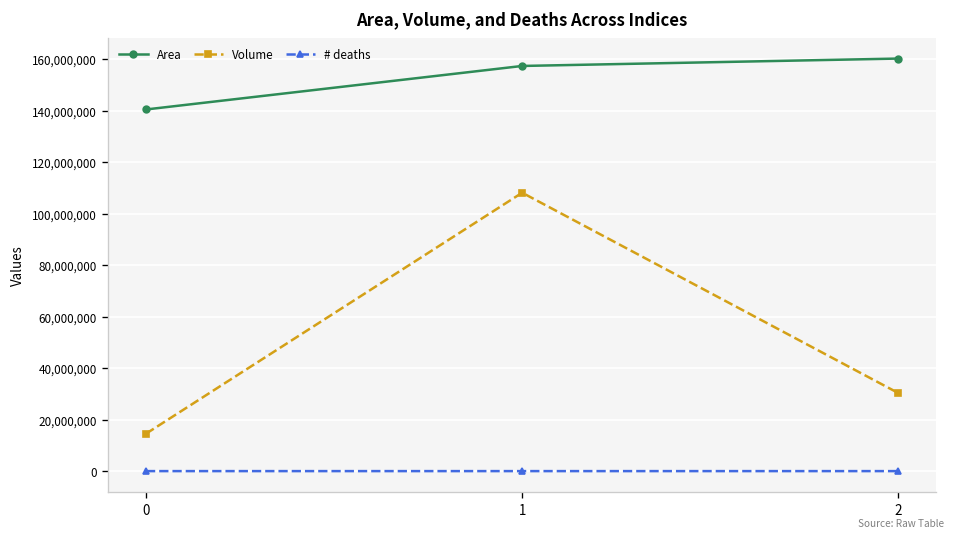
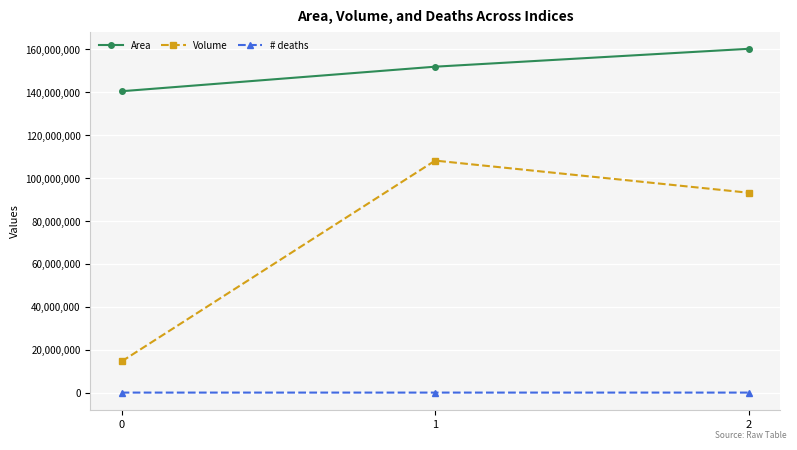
Area, 1: 157,000,000 -> 152,000,000
Volume, 2: 30,000,000 -> 93,000,000
